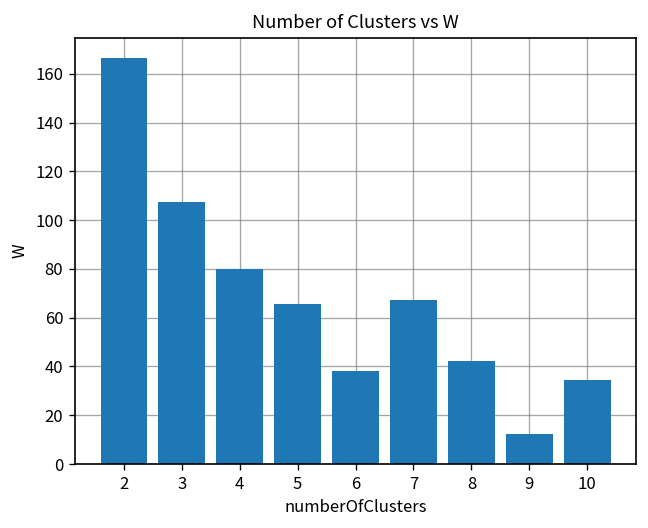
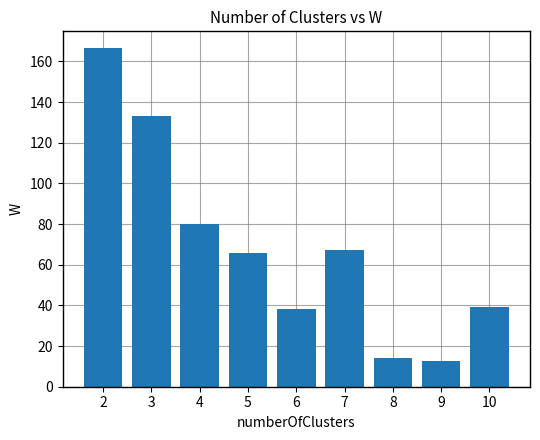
3: 108 -> 133
8: 42 -> 14
10: 34 -> 39
